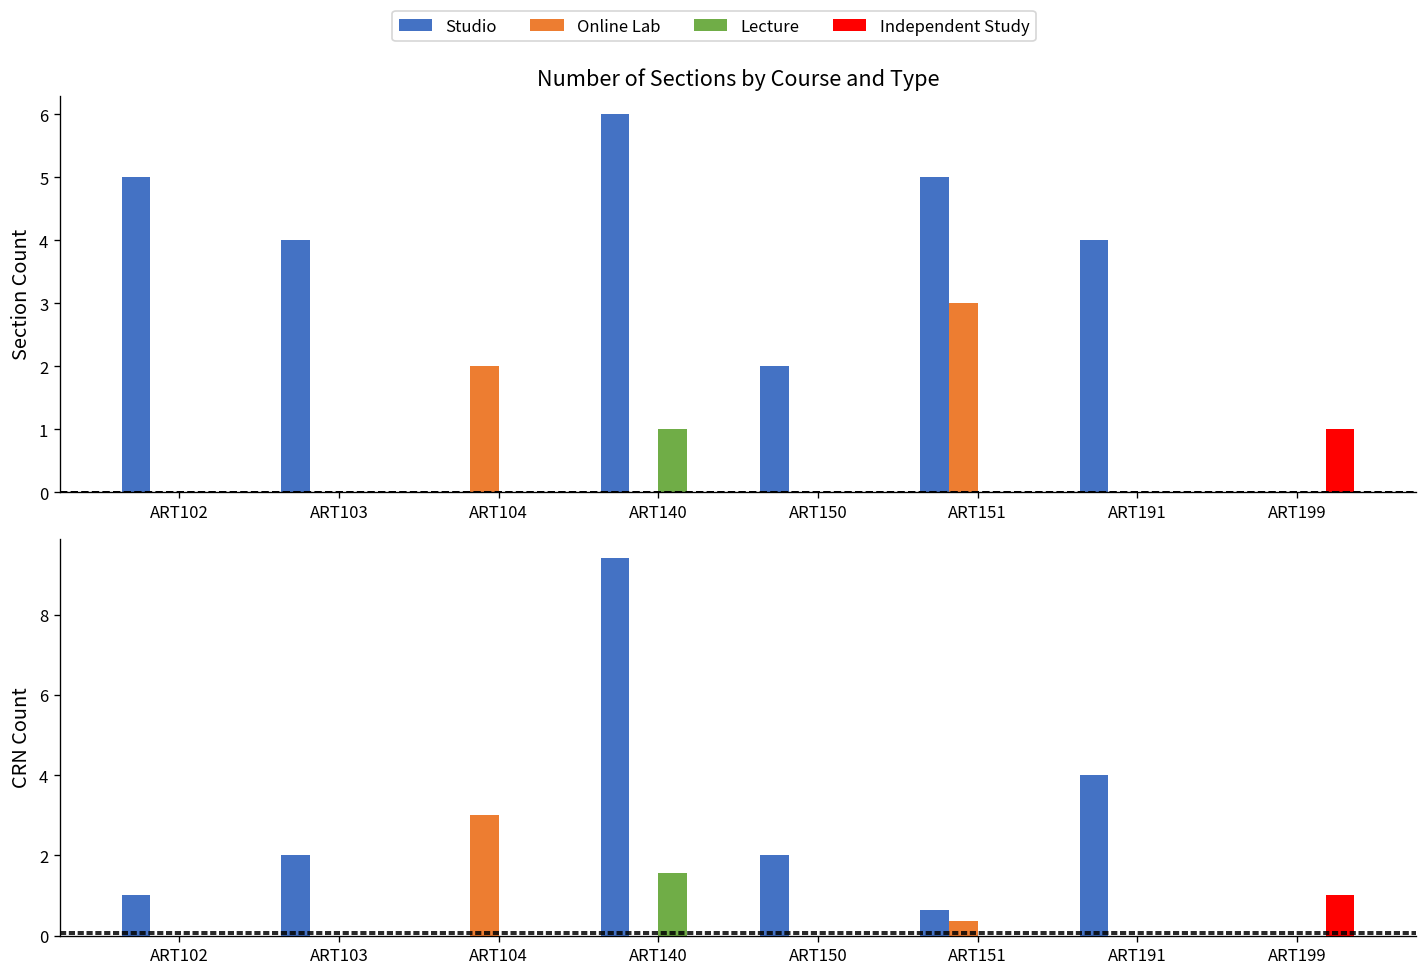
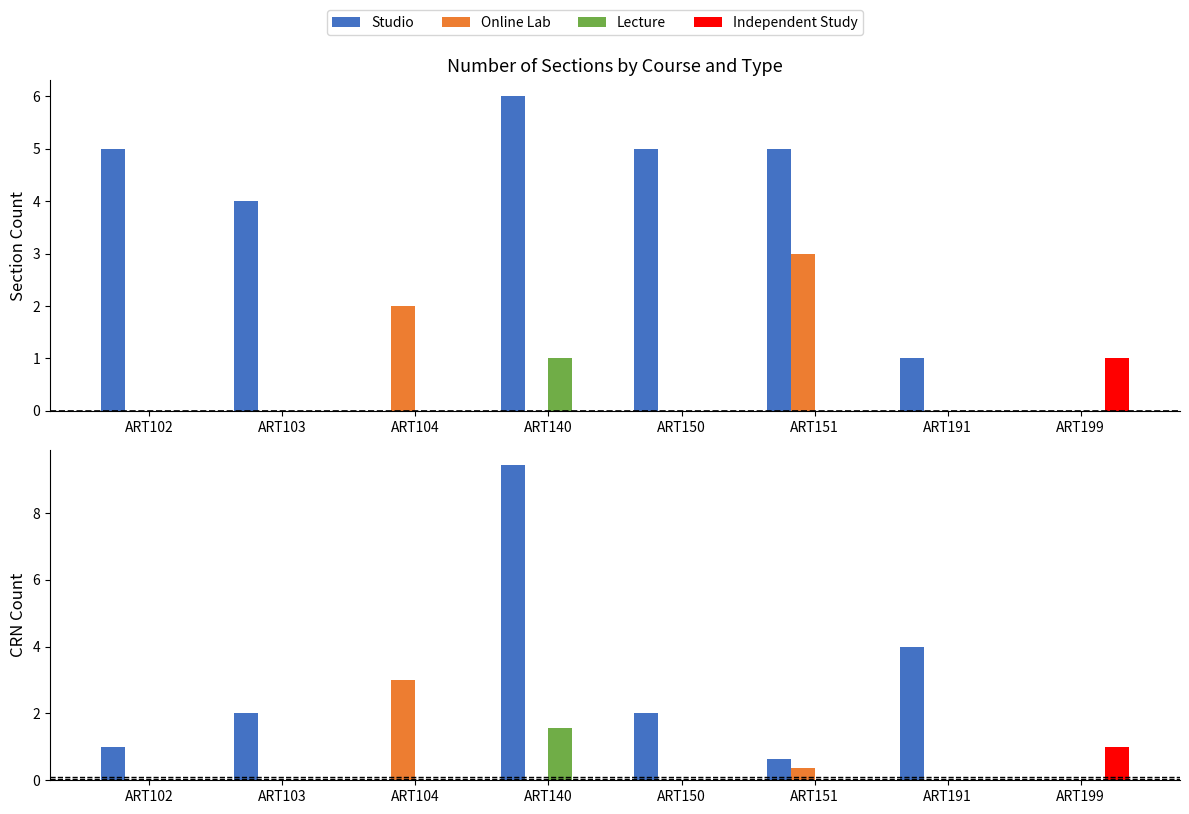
Number of Sections by Course and Type, Studio, ART150: 2 -> 5
Number of Sections by Course and Type, Studio, ART191: 4 -> 1
